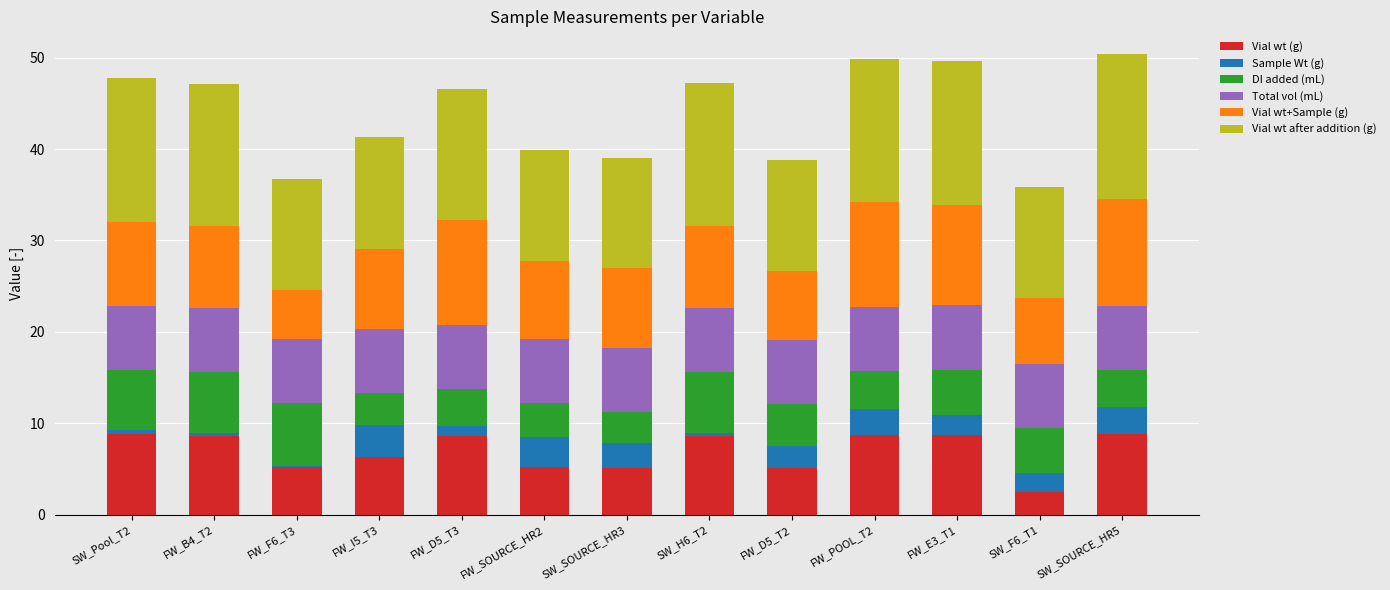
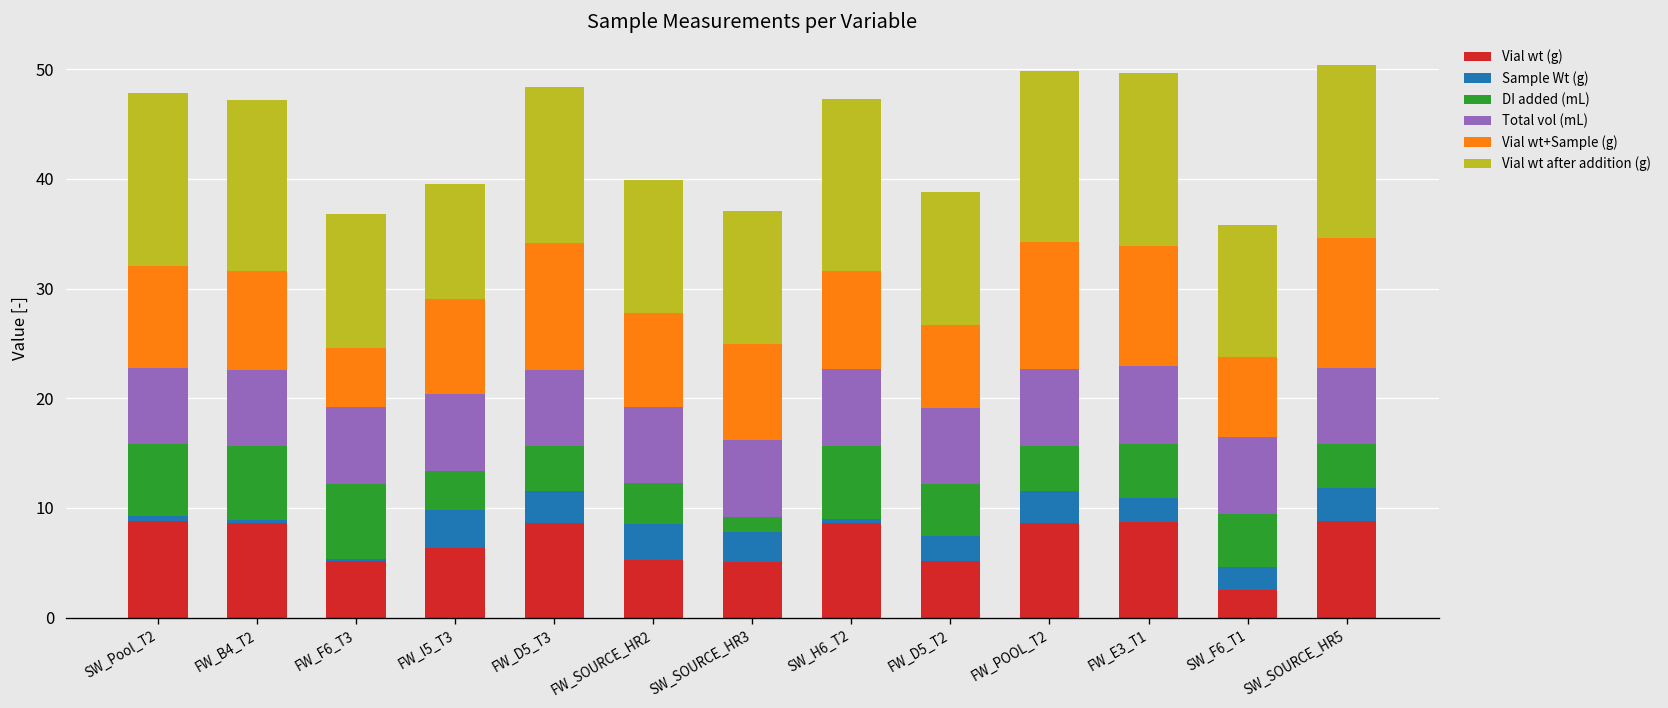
Vial wt after addition (g), FW_I5_T3: 12 -> 10
Sample Wt (g), FW_D5_T3: 1 -> 3
DI added (mL), SW_SOURCE_HR3: 3 -> 1
